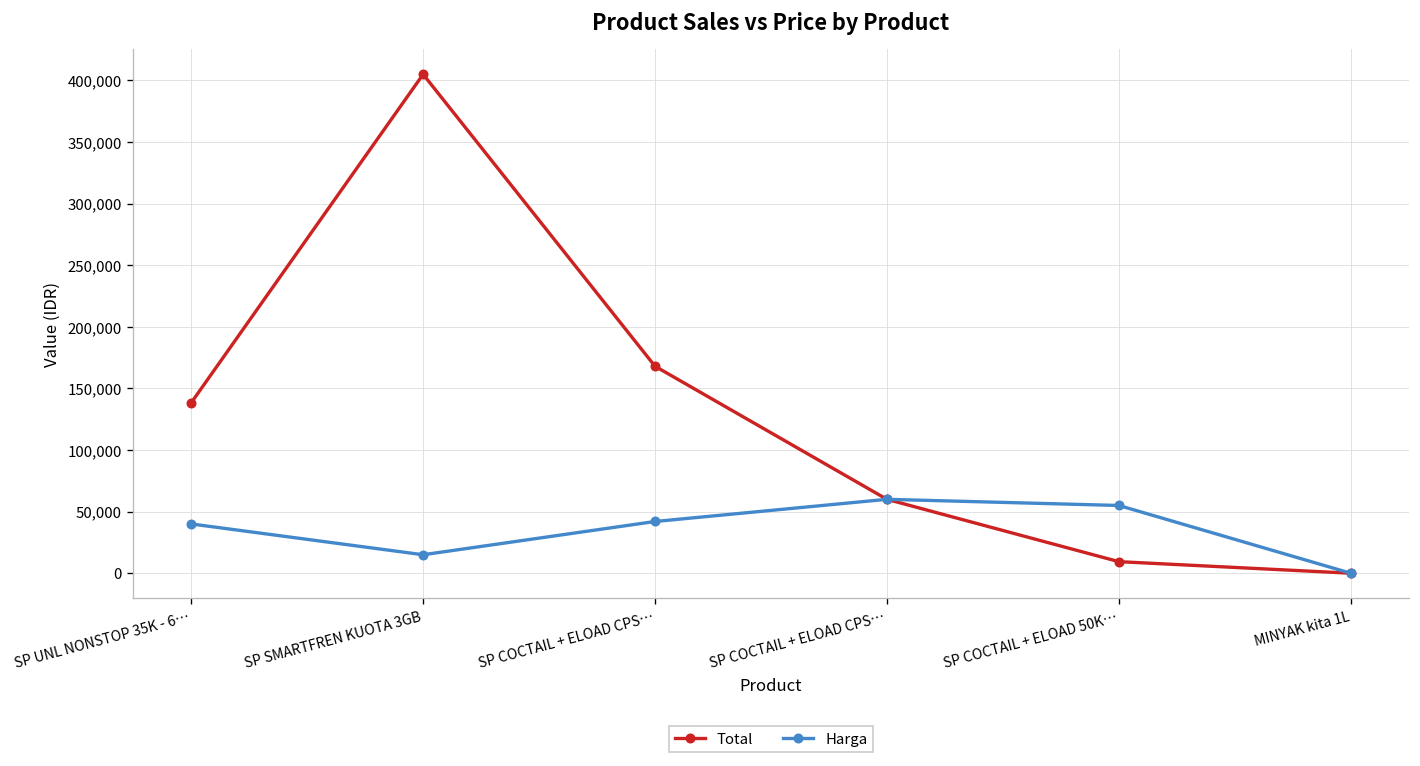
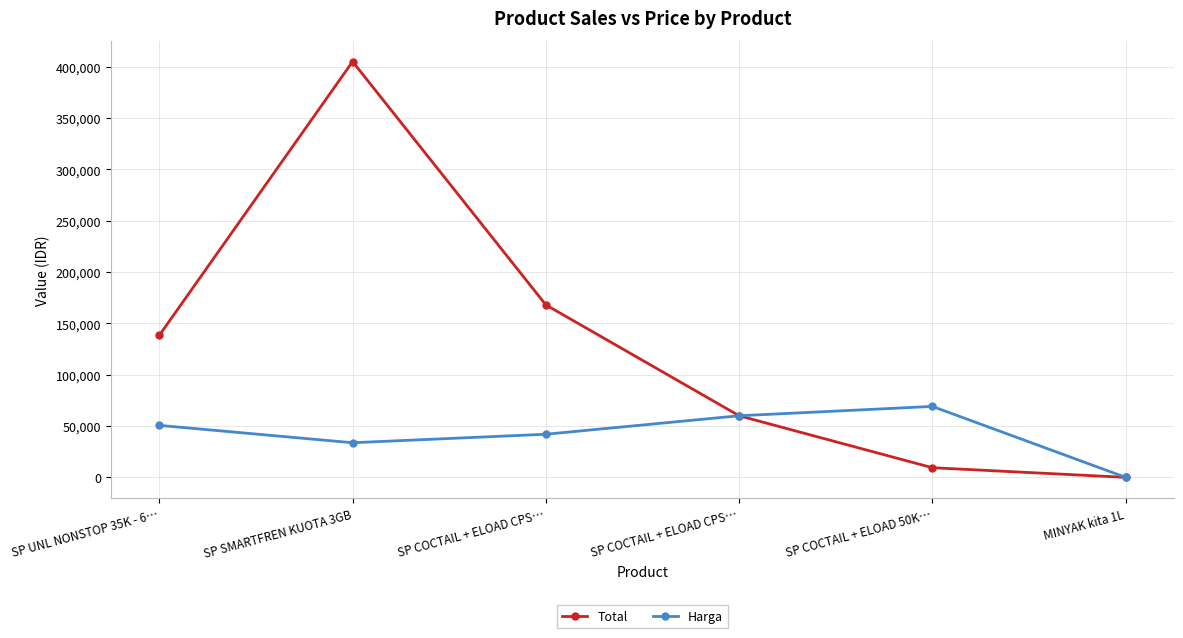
Harga, SP UNL NONSTOP 35K - 6…: 40,000 -> 51,000
Harga, SP SMARTFREN KUOTA 3GB: 15,000 -> 34,000
Harga, SP COCTAIL + ELOAD 50K…: 55,000 -> 69,000
